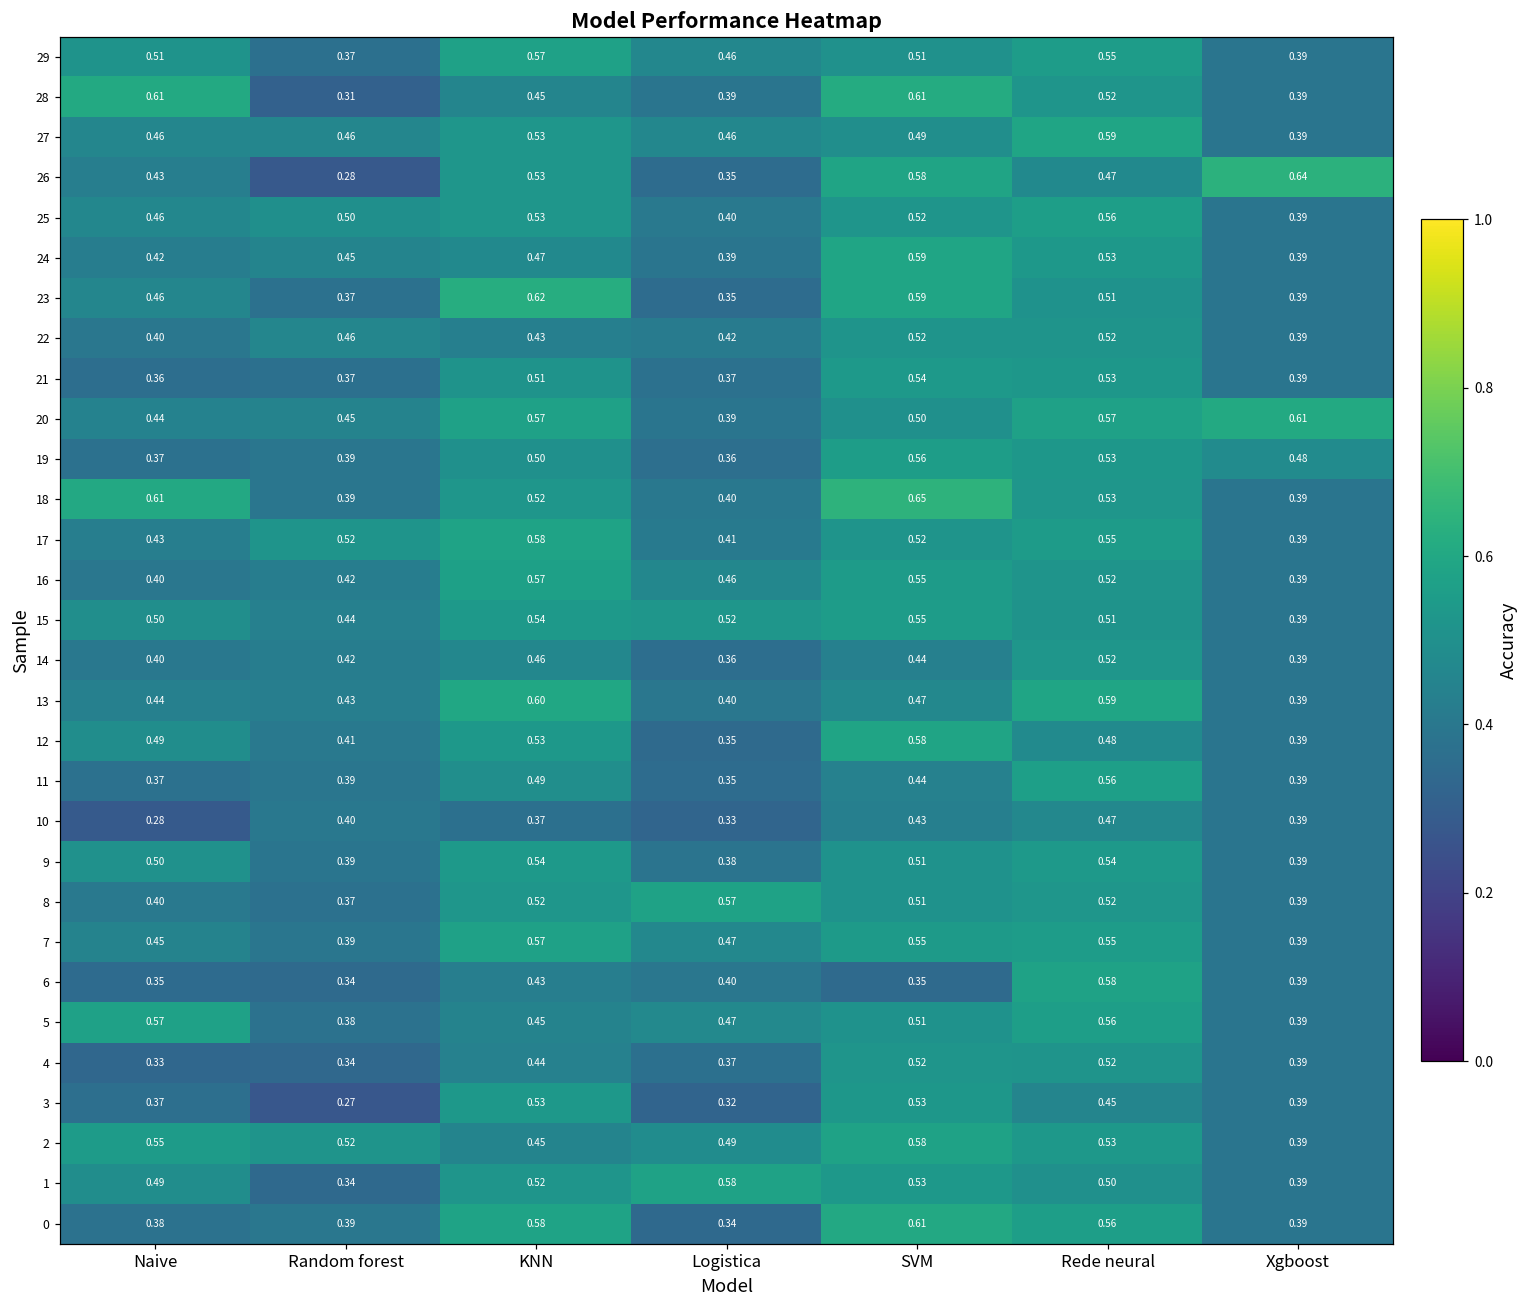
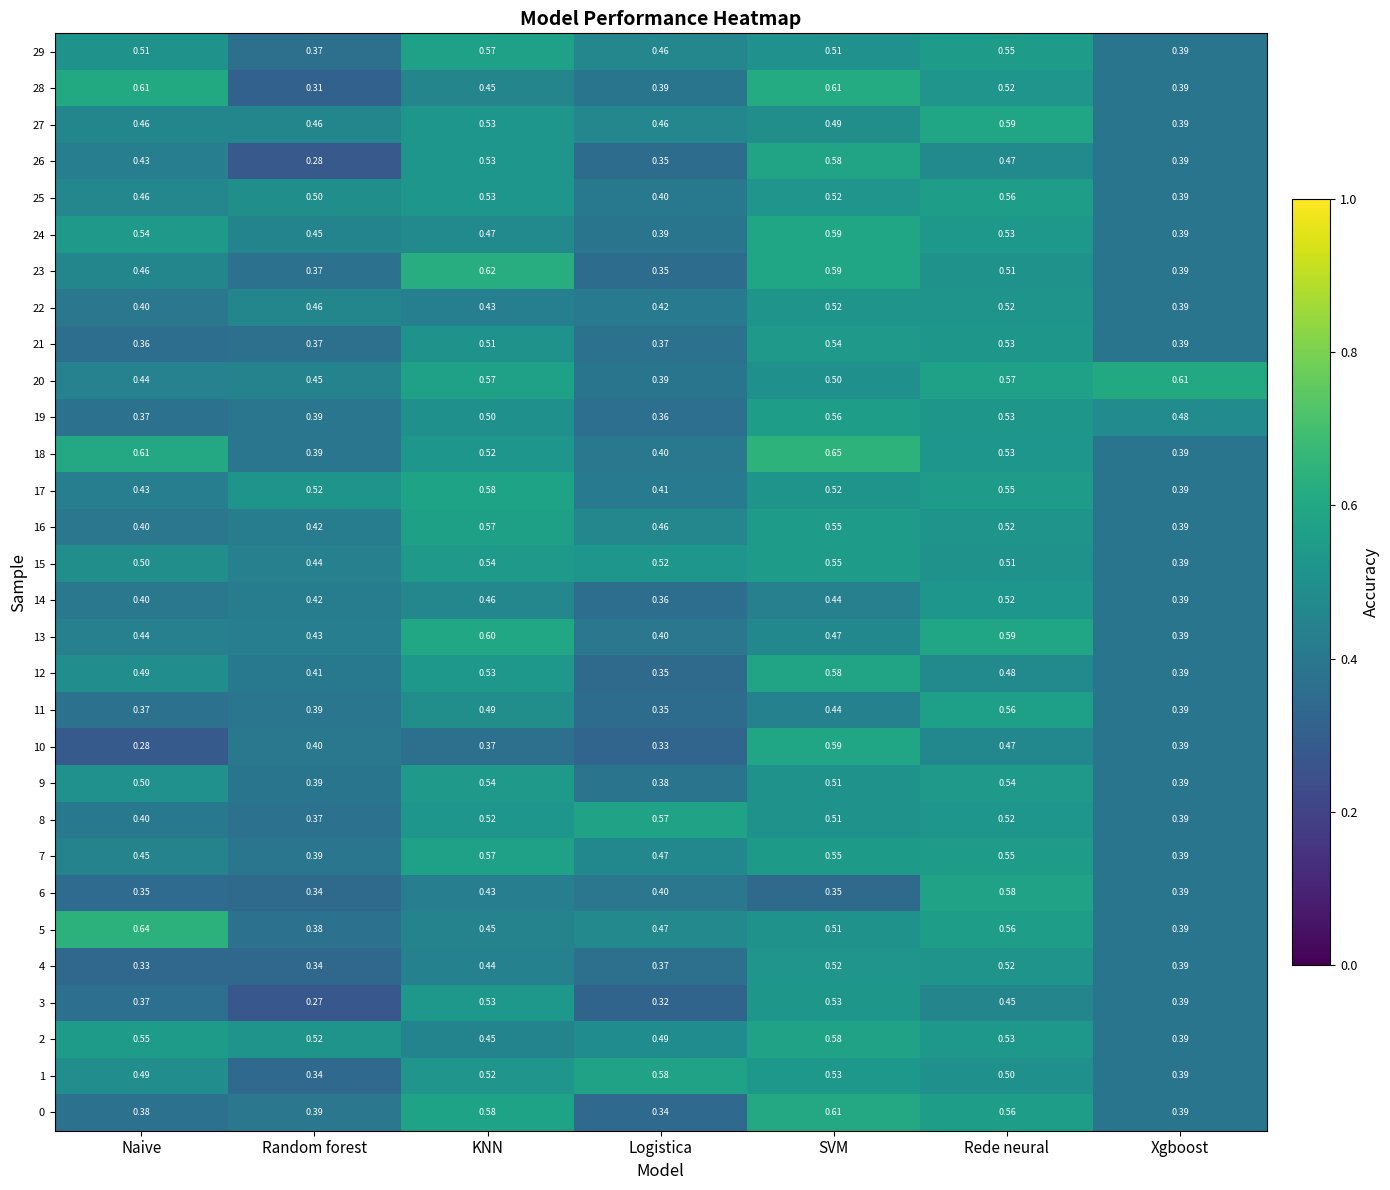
26, Xgboost: 0.64 -> 0.39
24, Naive: 0.42 -> 0.54
10, SVM: 0.43 -> 0.59
5, Naive: 0.57 -> 0.64
